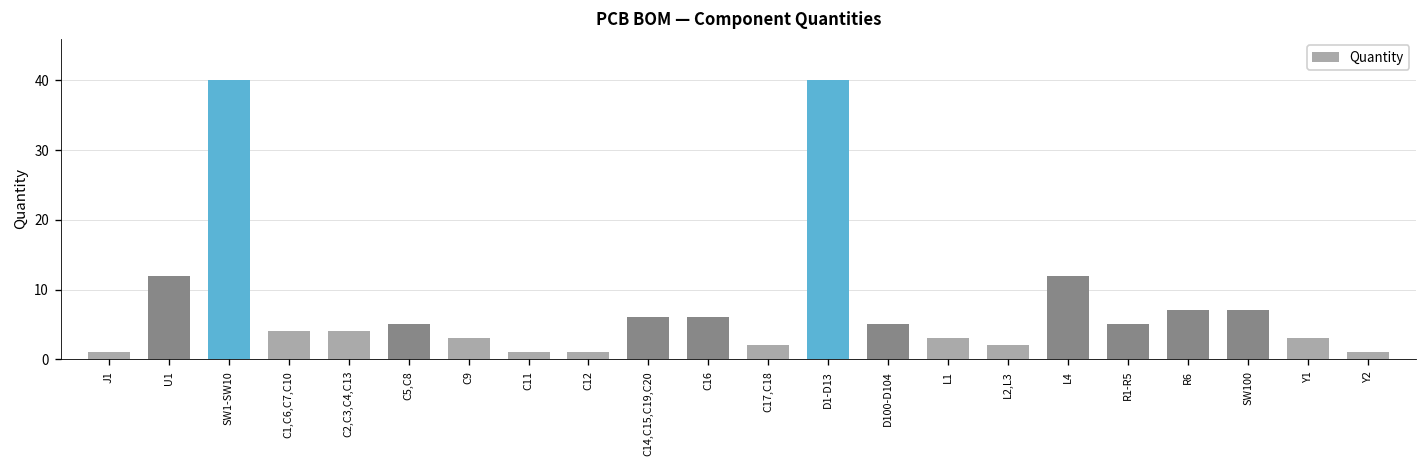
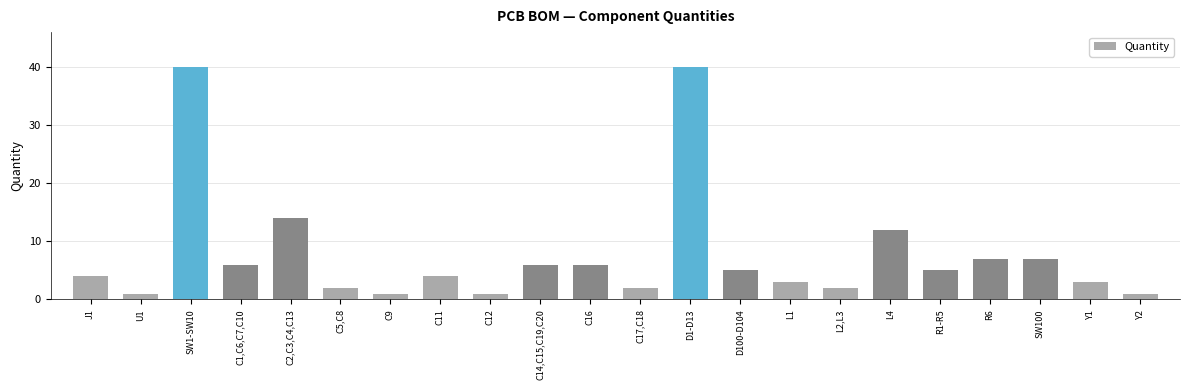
J1: 1 -> 4
U1: 12 -> 1
C1,C6,C7,C10: 4 -> 6
C2,C3,C4,C13: 4 -> 14
C5,C8: 5 -> 2
C9: 3 -> 1
C11: 1 -> 4
